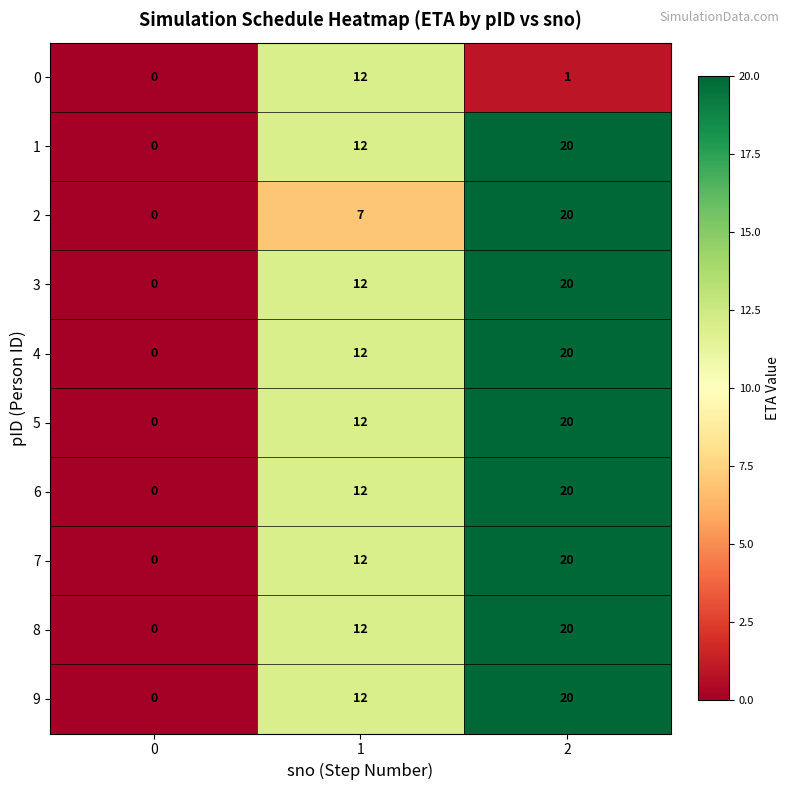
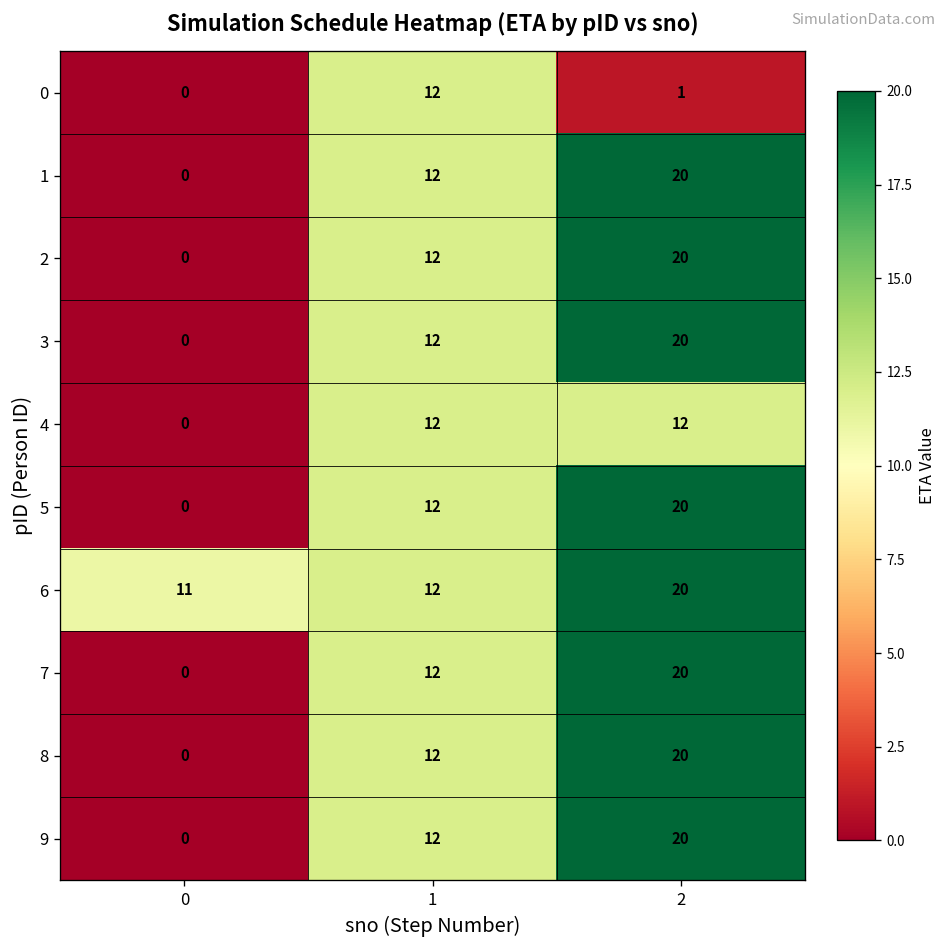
2, 1: 7 -> 12
4, 2: 20 -> 12
6, 0: 0 -> 11
